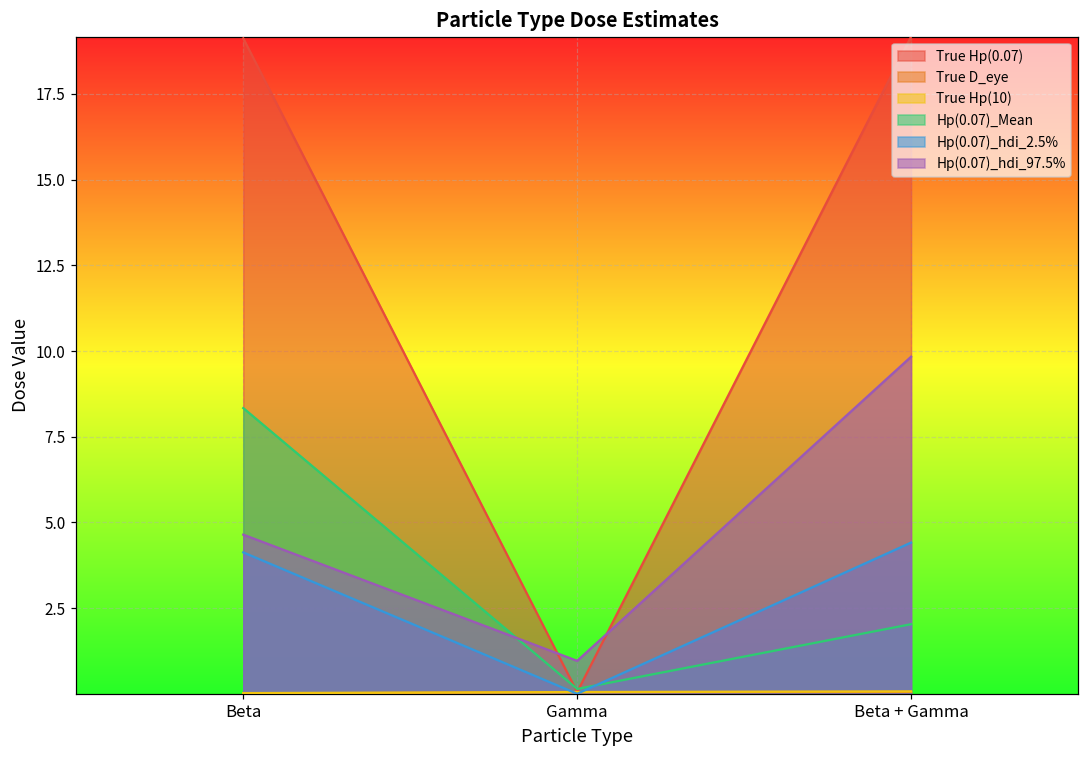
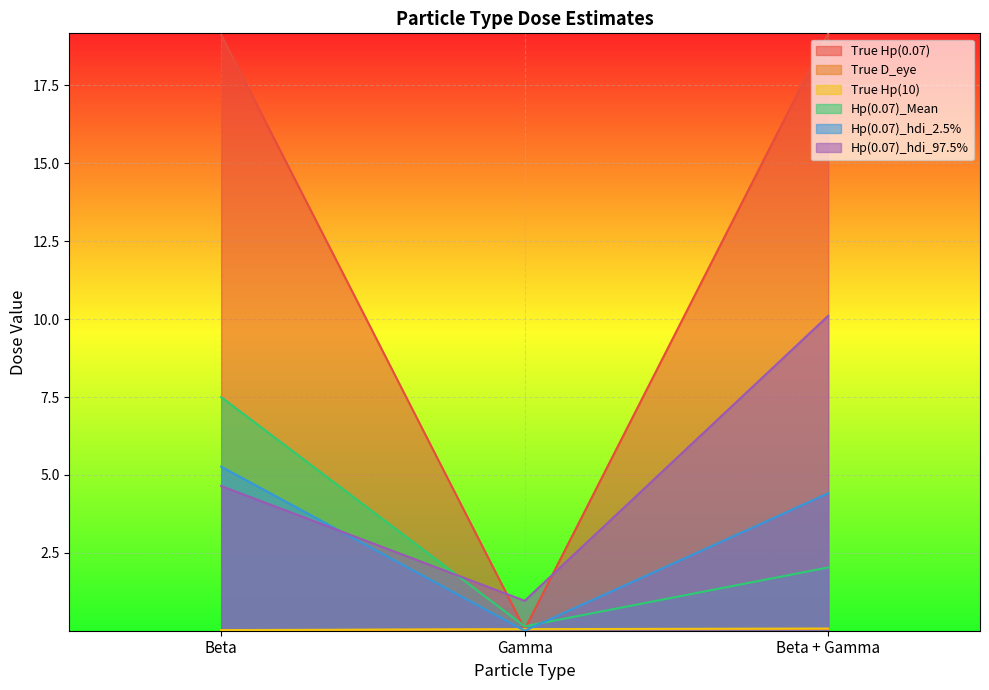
Hp(0.07)_Mean, Beta: 8.3 -> 7.5
Hp(0.07)_hdi_2.5%, Beta: 4.1 -> 5.3
Hp(0.07)_hdi_97.5%, Beta + Gamma: 9.8 -> 10.1
